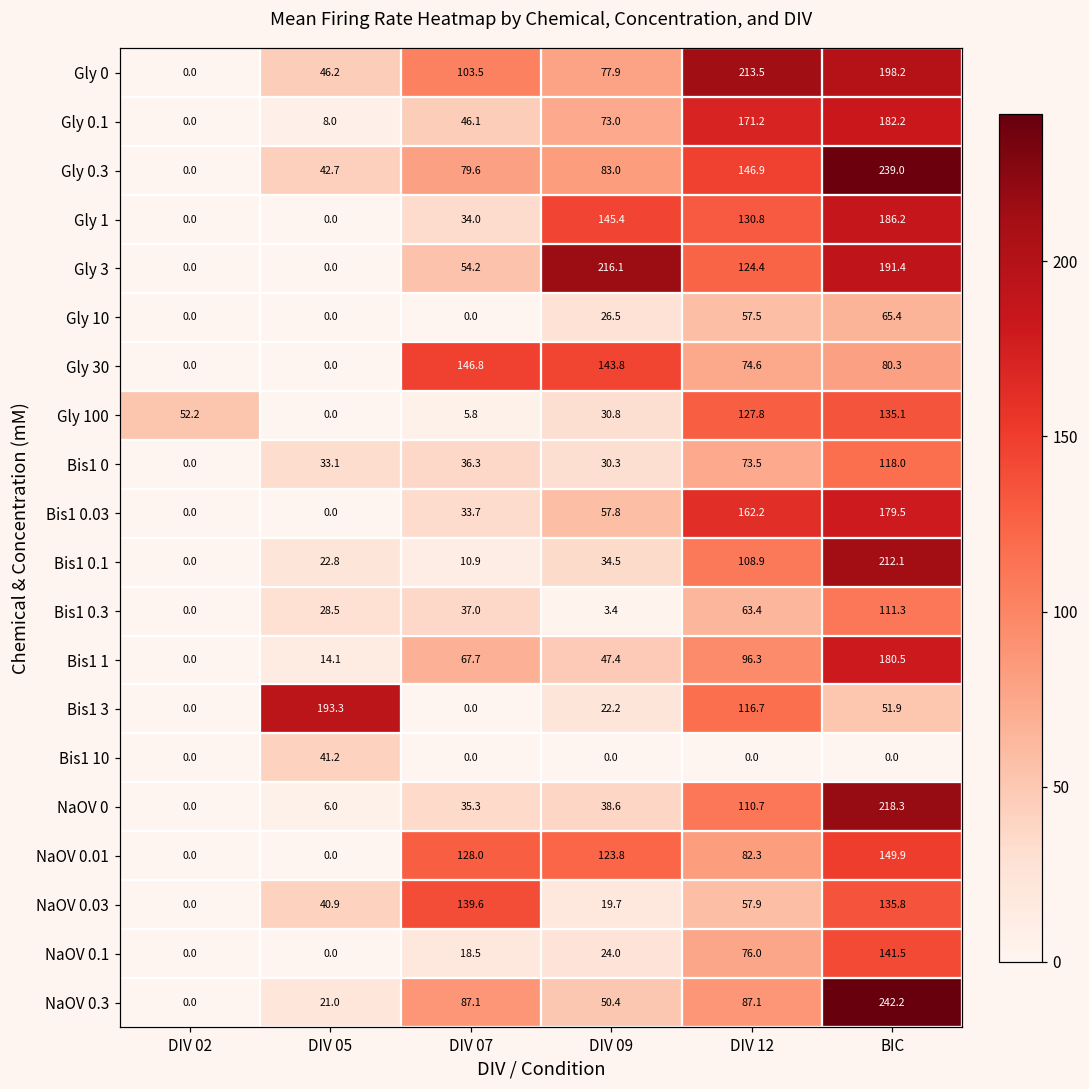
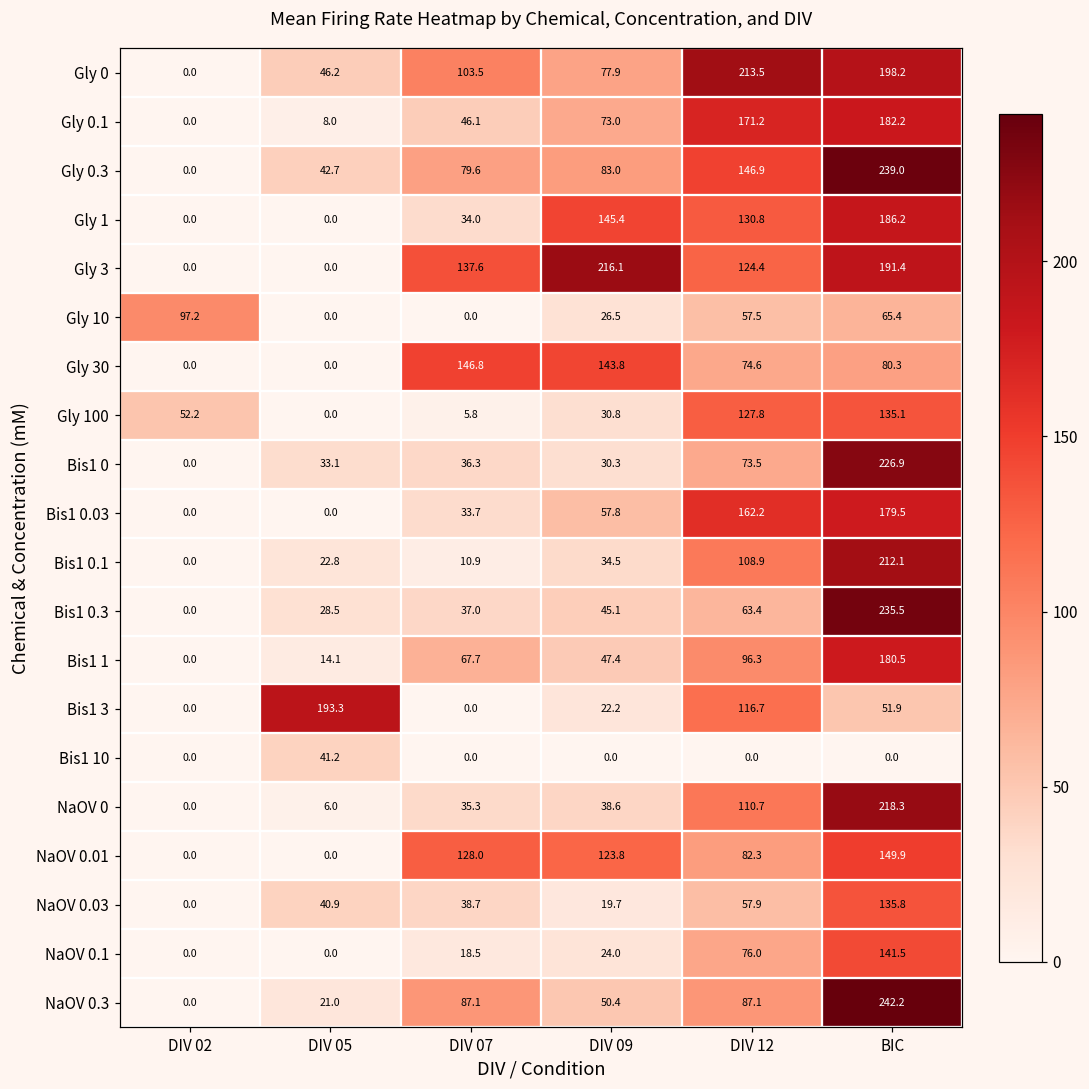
Gly 3, DIV 07: 54.2 -> 137.6
Gly 10, DIV 02: 0.0 -> 97.2
Bis1 0, BIC: 118.0 -> 226.9
Bis1 0.3, DIV 09: 3.4 -> 45.1
Bis1 0.3, BIC: 111.3 -> 235.5
NaOV 0.03, DIV 07: 139.6 -> 38.7
